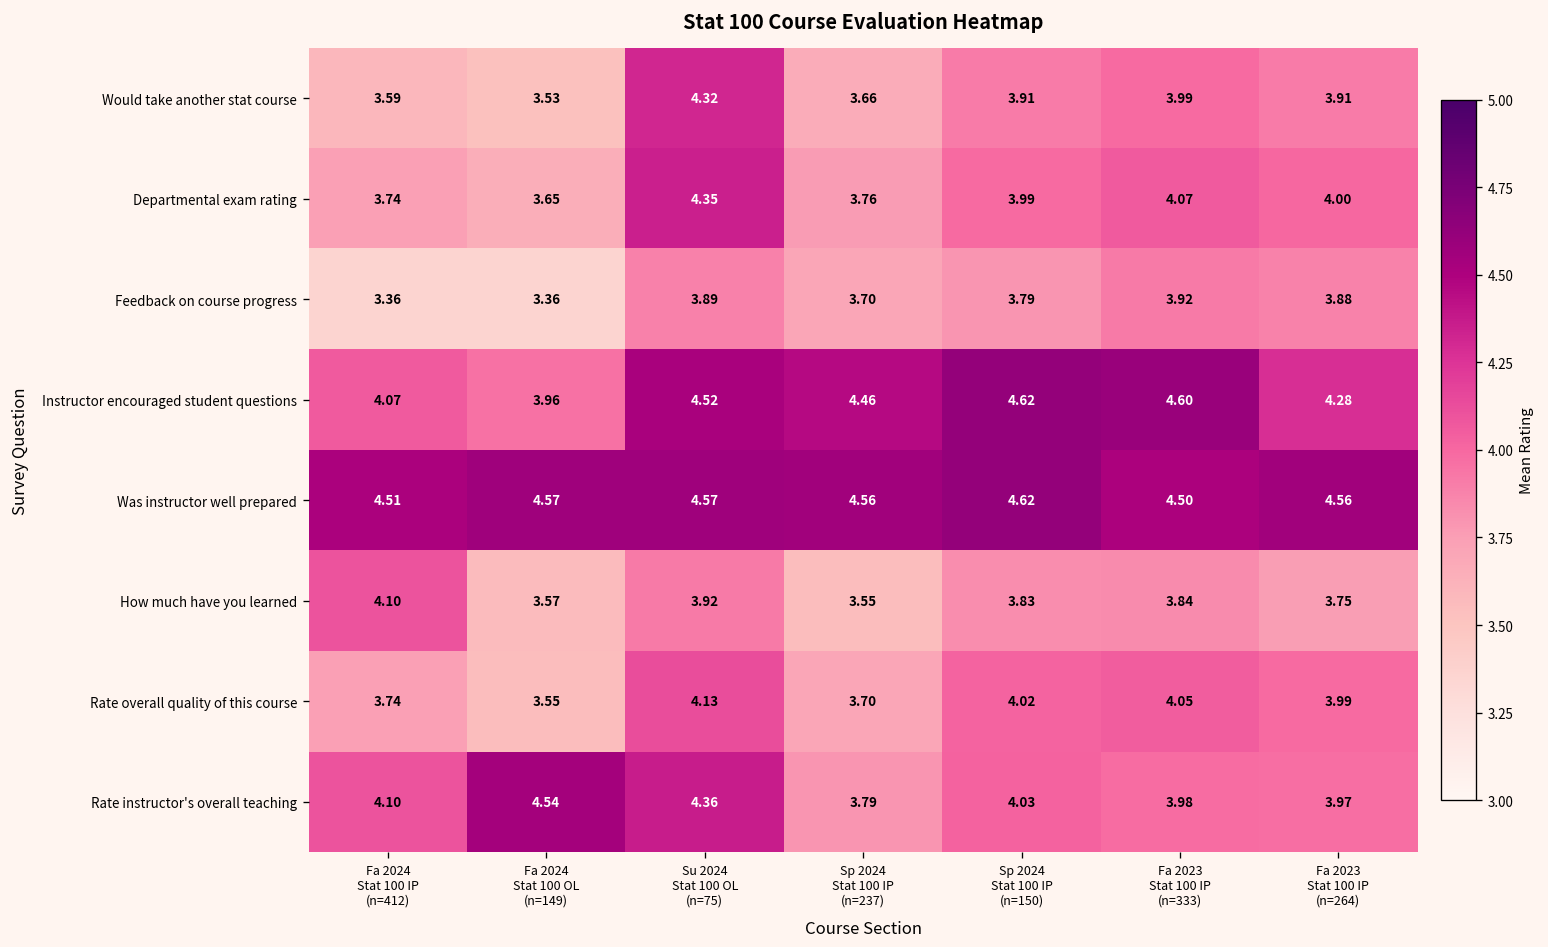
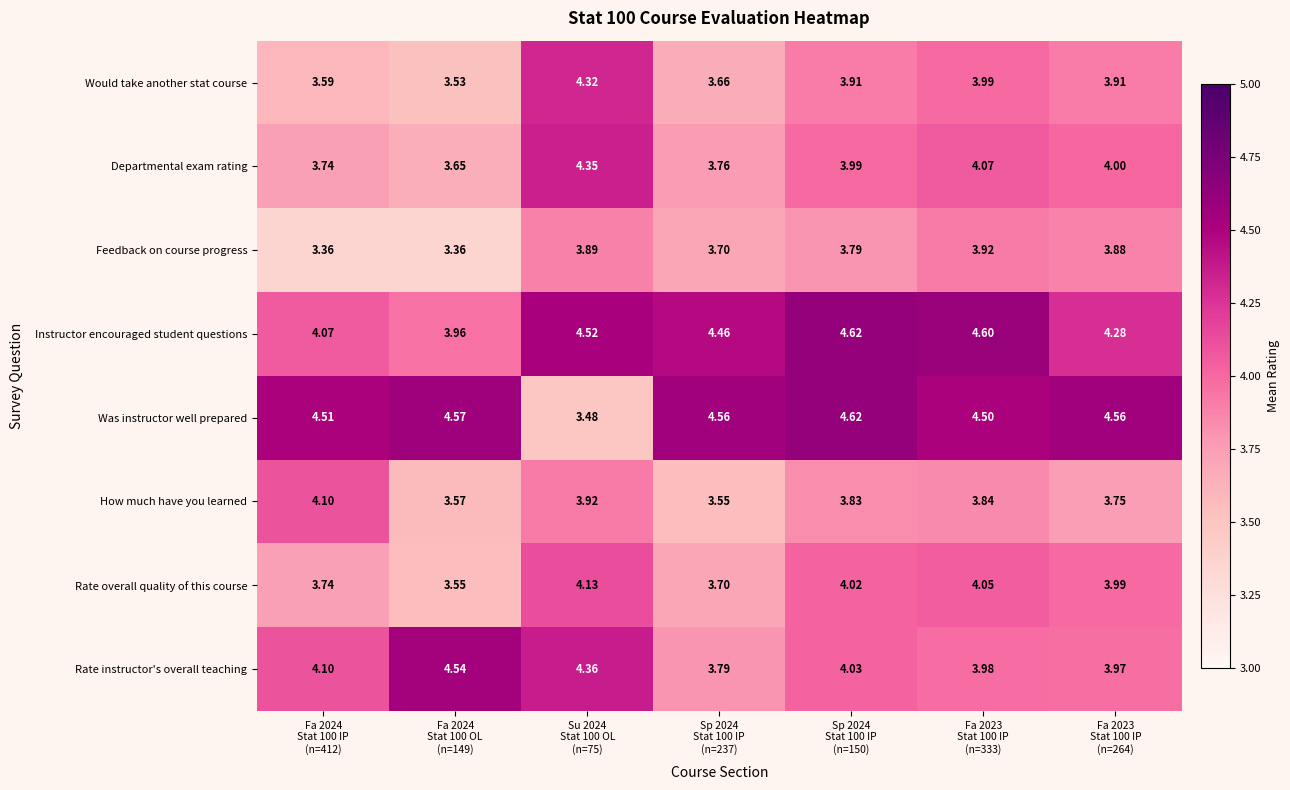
Was instructor well prepared, Su 2024 Stat 100 OL (n=75): 4.57 -> 3.48
